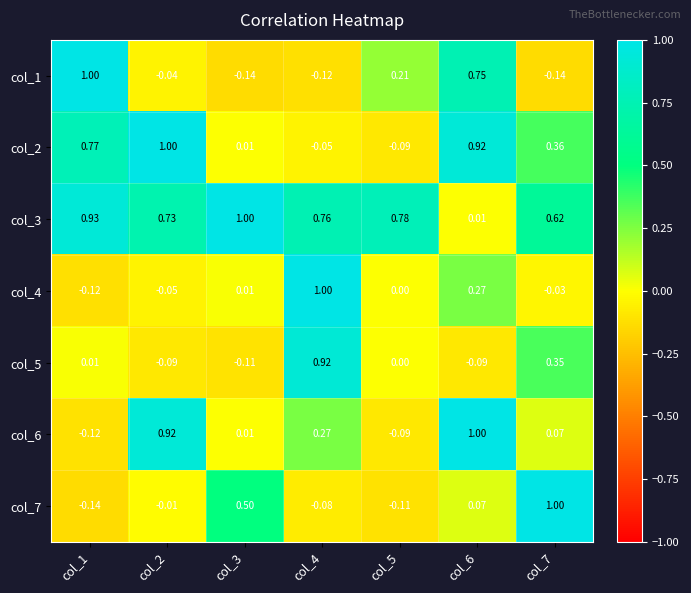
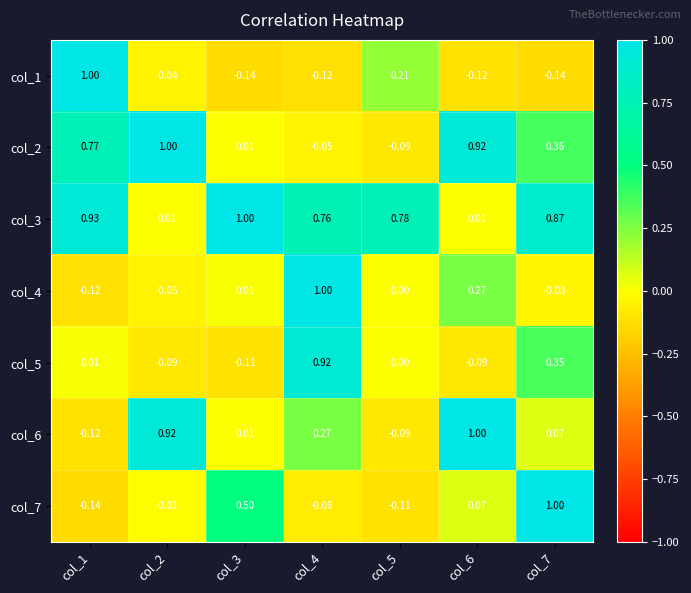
col_1, col_6: 0.75 -> -0.12
col_3, col_2: 0.73 -> 0.01
col_3, col_7: 0.62 -> 0.87
